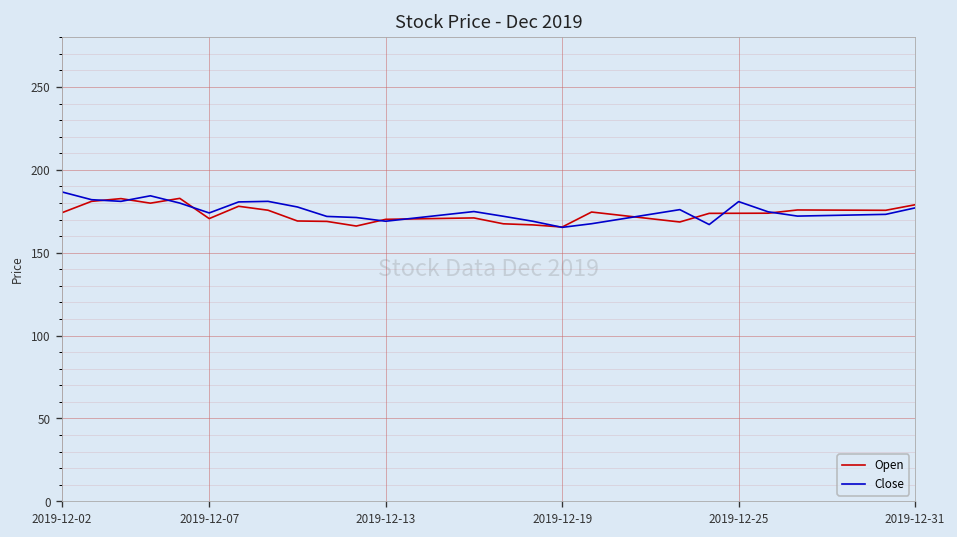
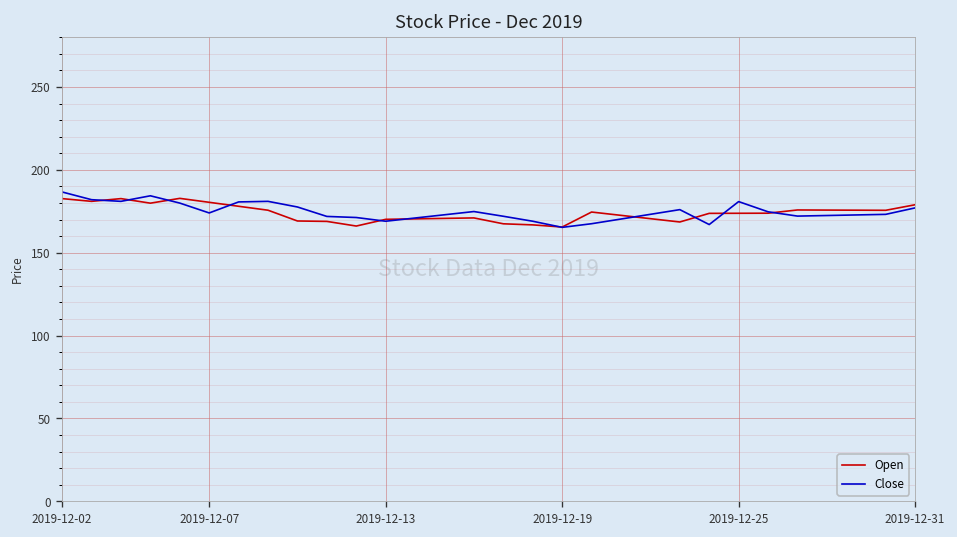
Open, 2019-12-02: 174 -> 183
Open, 2019-12-07: 171 -> 180
